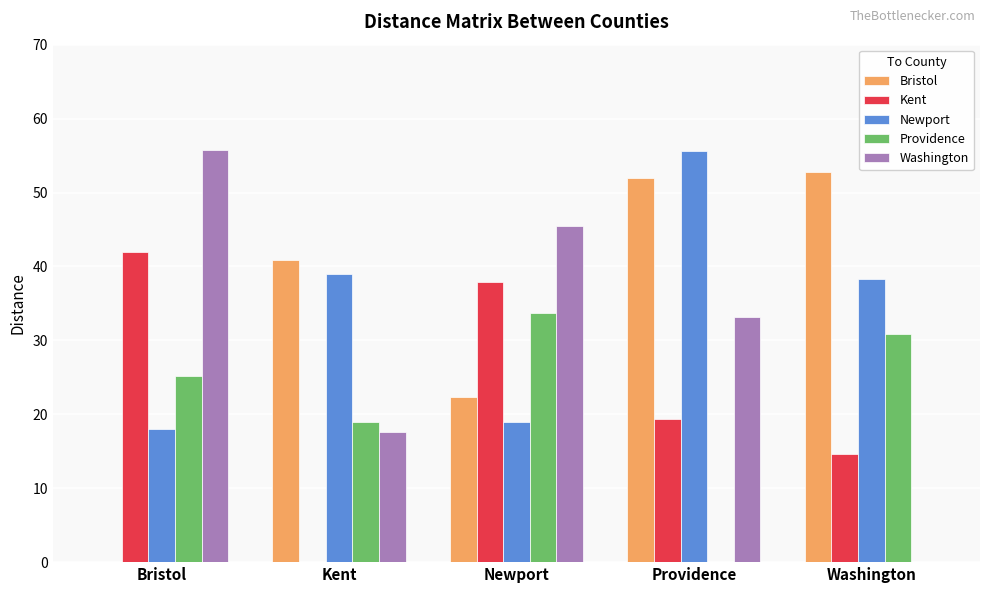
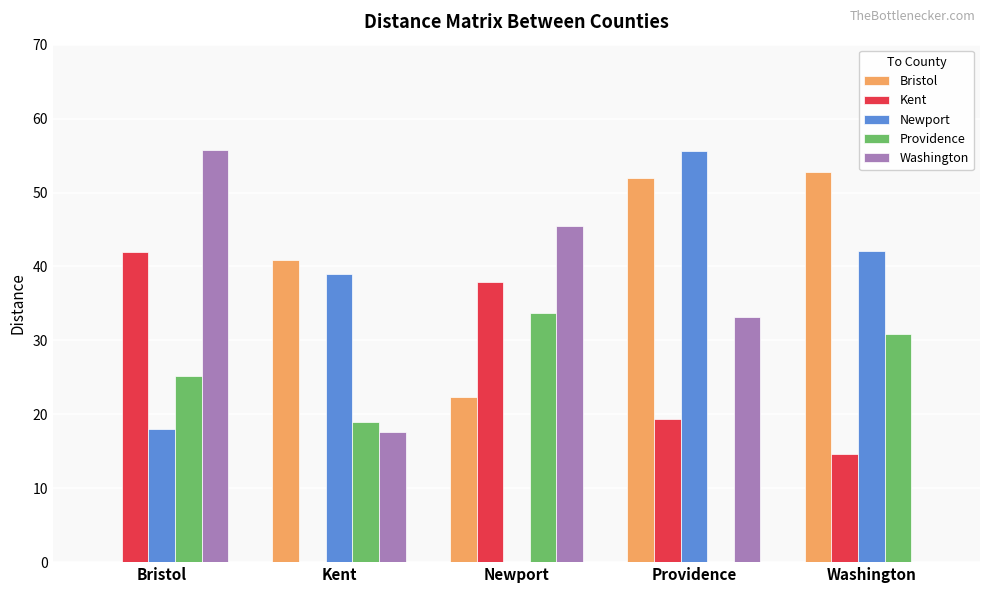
Newport, Newport: 19 -> 0
Newport, Washington: 38 -> 42
